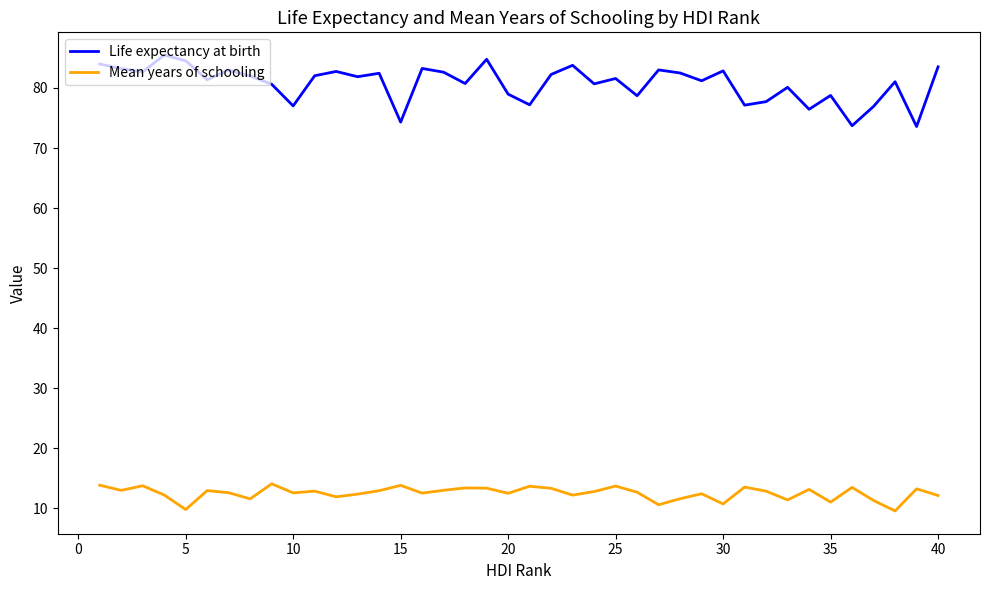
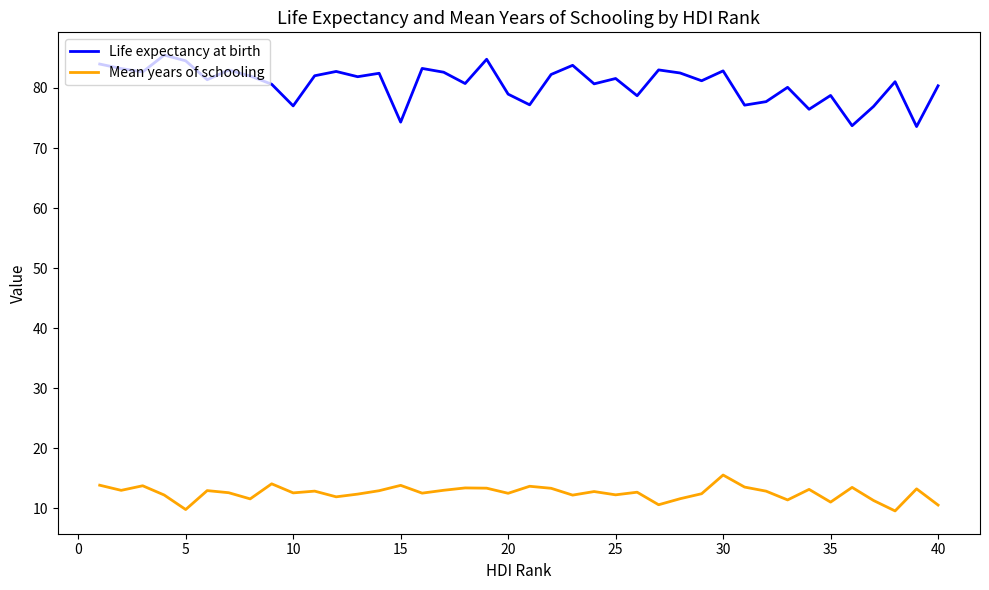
Mean years of schooling, 25: 14 -> 12
Mean years of schooling, 30: 11 -> 16
Life expectancy at birth, 40: 84 -> 80
Mean years of schooling, 40: 12 -> 11
